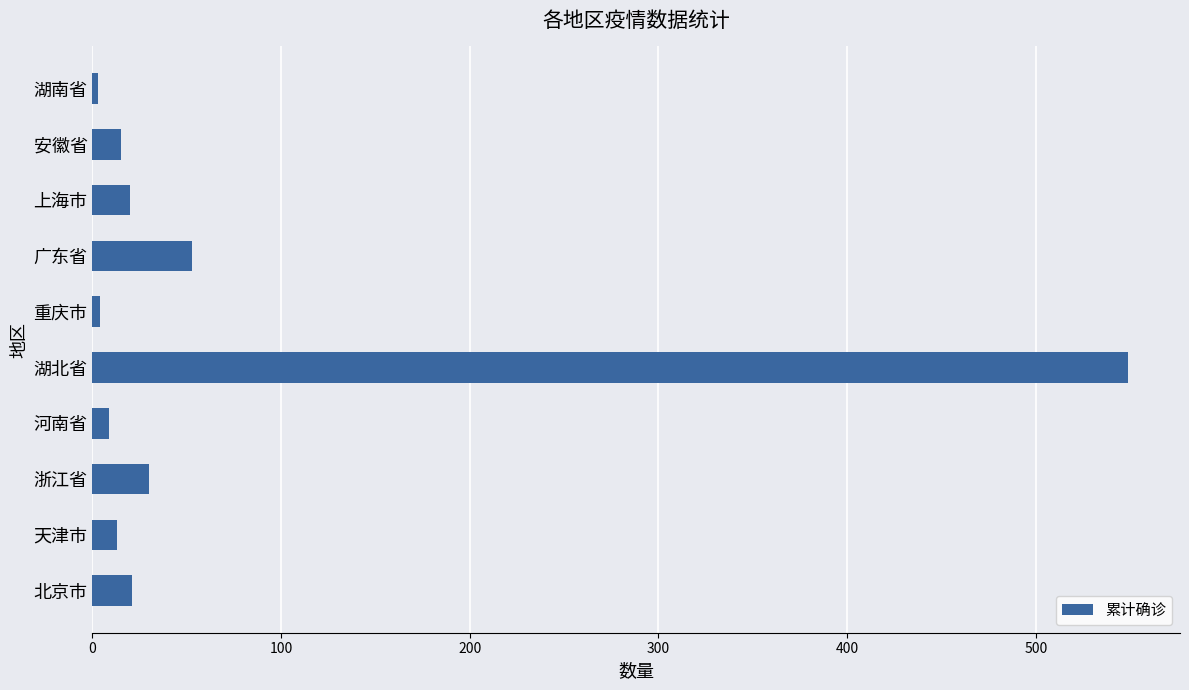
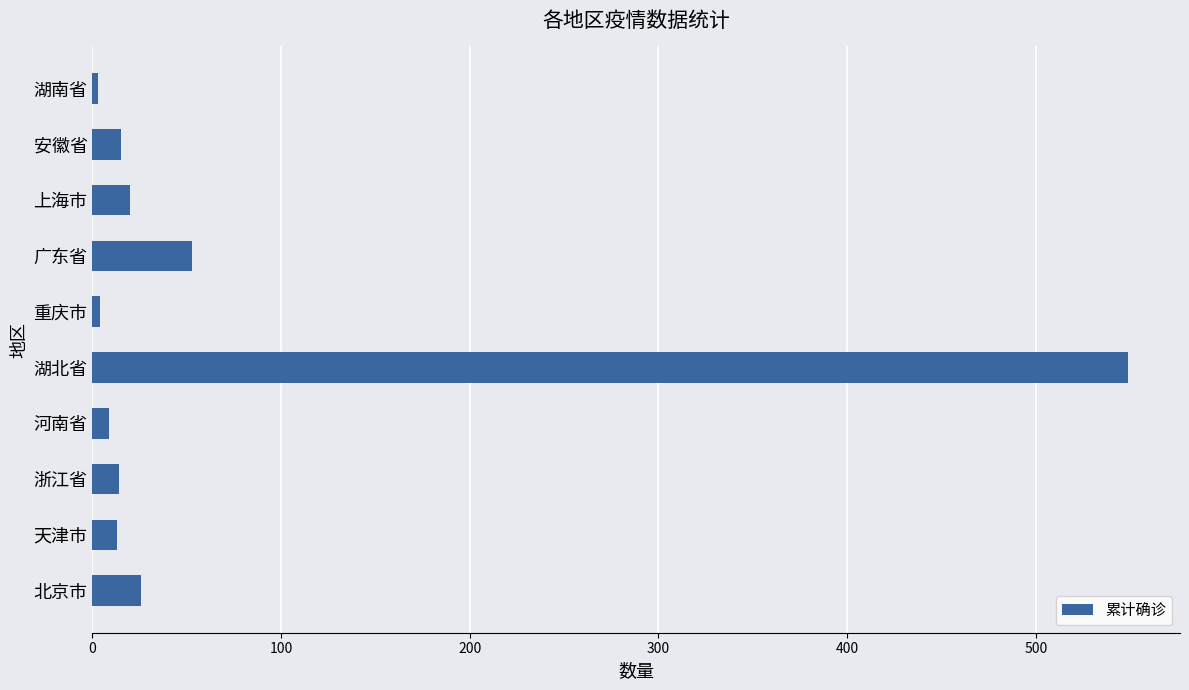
浙江省: 30 -> 14
北京市: 21 -> 26
